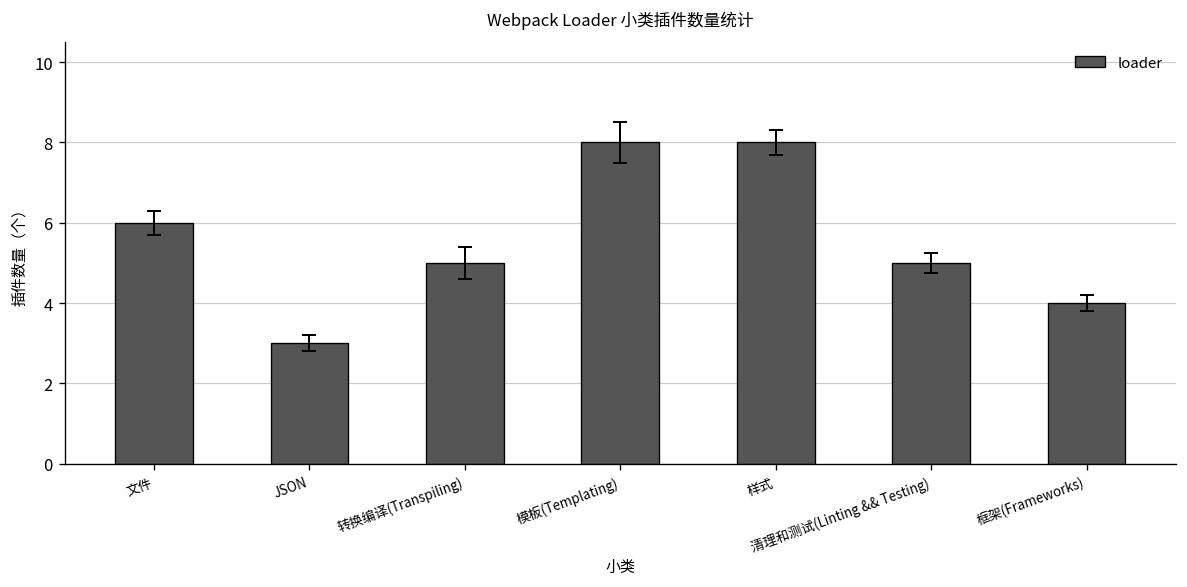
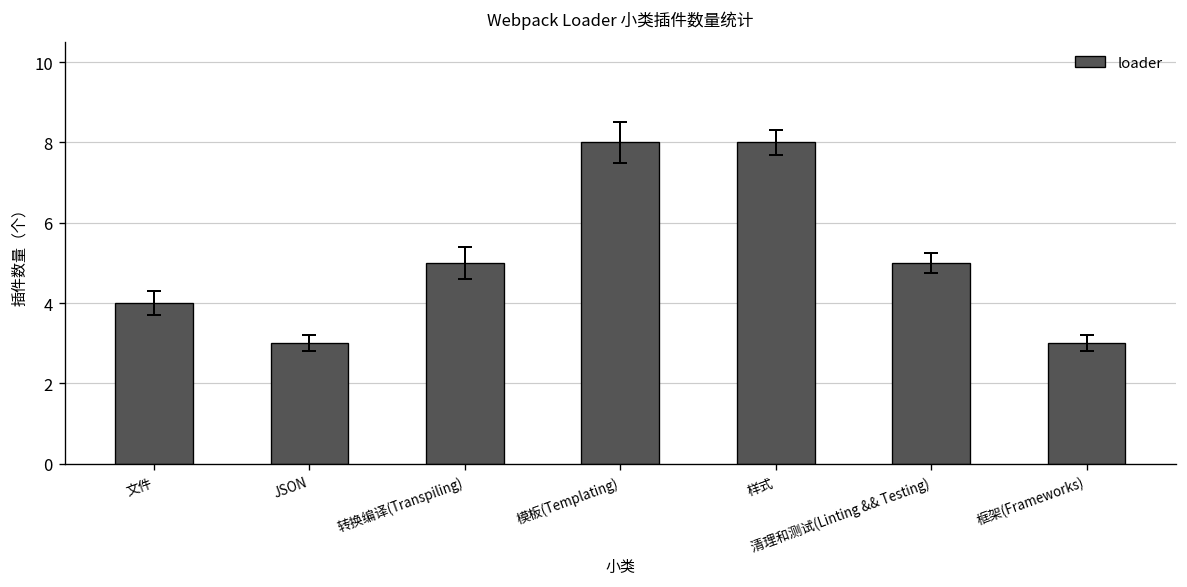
loader, 文件: 6 -> 4
loader, 框架(Frameworks): 4 -> 3
